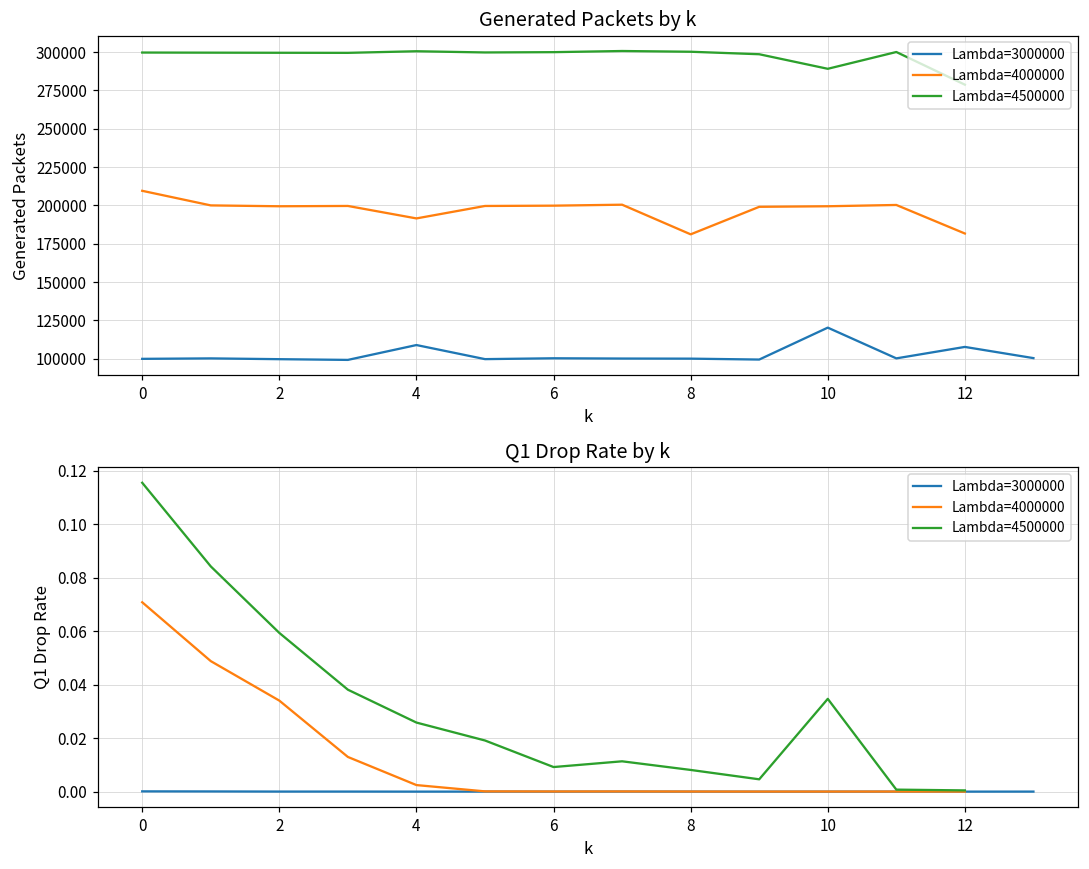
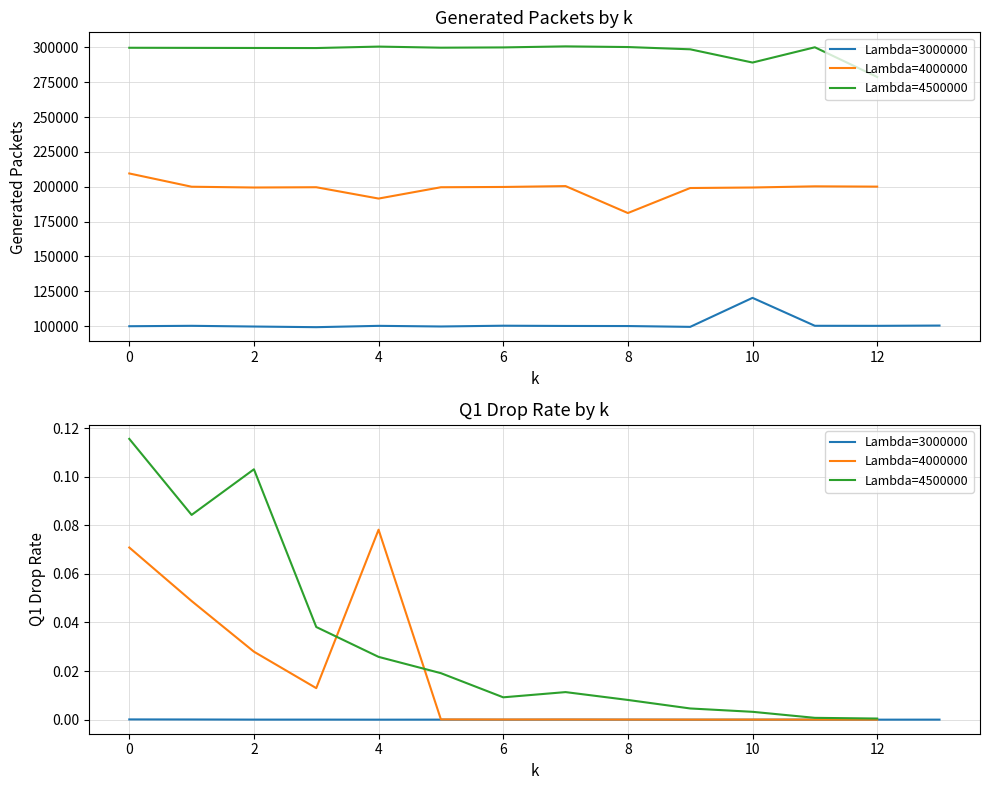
Generated Packets by k, Lambda=3000000, 4: 109000 -> 100000
Generated Packets by k, Lambda=3000000, 12: 108000 -> 100000
Generated Packets by k, Lambda=4000000, 12: 182000 -> 200000
Q1 Drop Rate by k, Lambda=4000000, 2: 0.034 -> 0.028
Q1 Drop Rate by k, Lambda=4500000, 2: 0.059 -> 0.103
Q1 Drop Rate by k, Lambda=4000000, 4: 0.002 -> 0.078
Q1 Drop Rate by k, Lambda=4500000, 10: 0.035 -> 0.003
